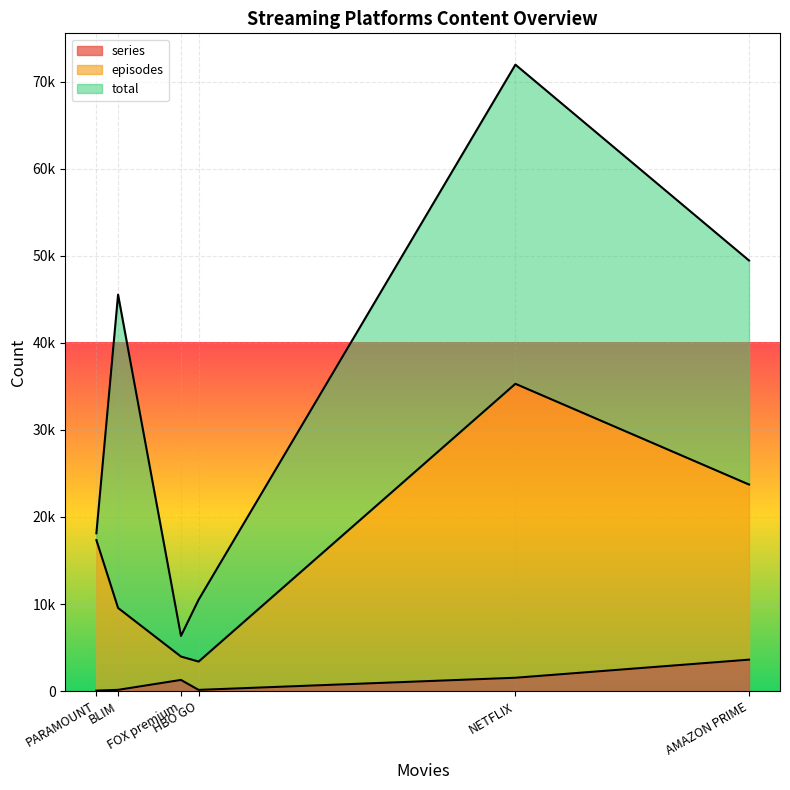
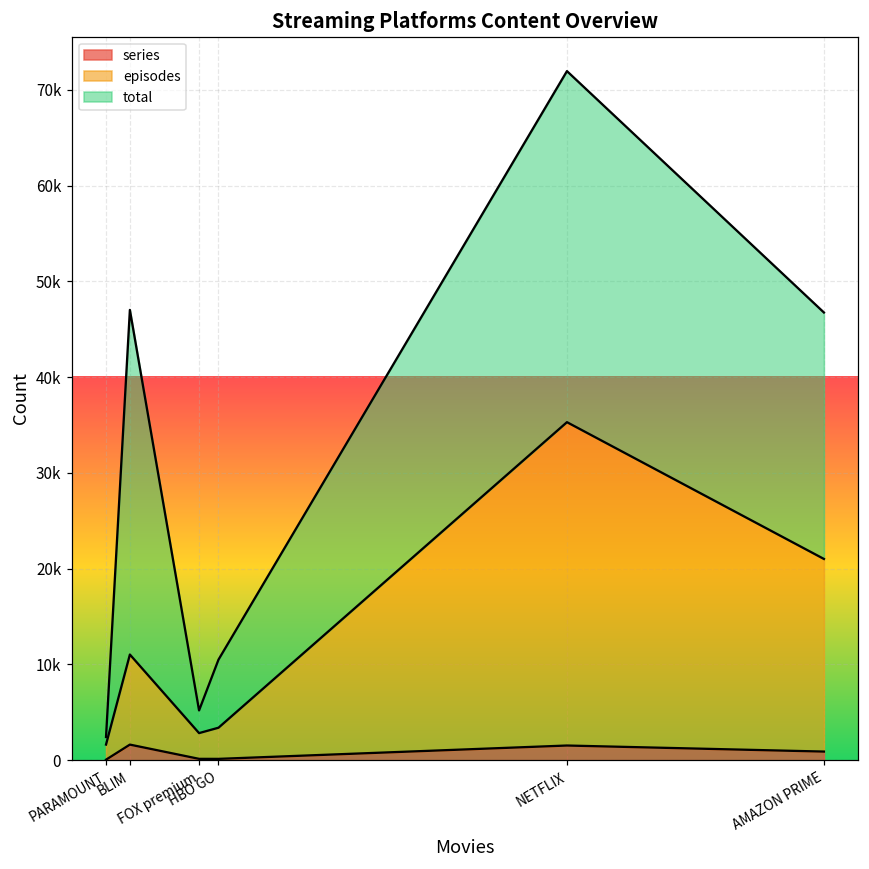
episodes, PARAMOUNT: 17000 -> 2000
series, BLIM: 0 -> 2000
series, FOX premium: 1000 -> 0
series, AMAZON PRIME: 4000 -> 1000
